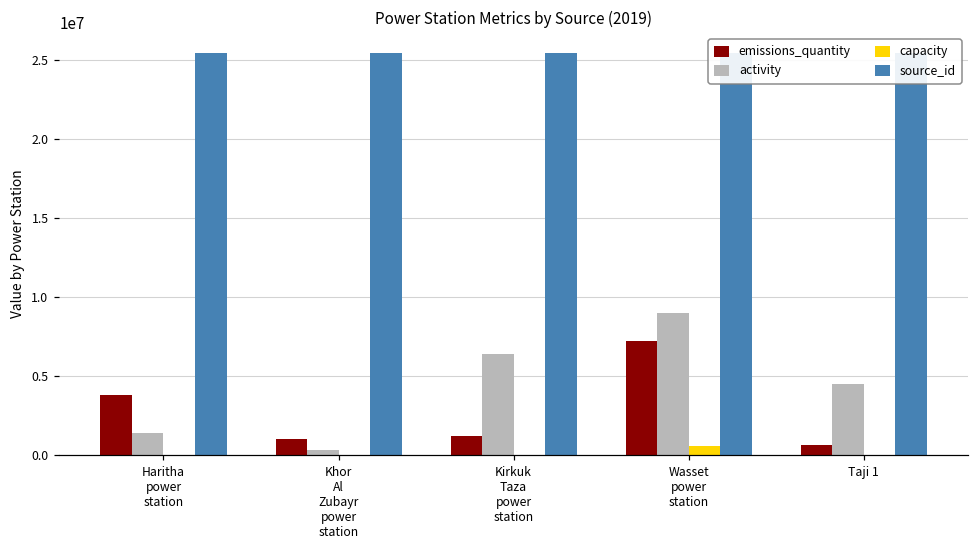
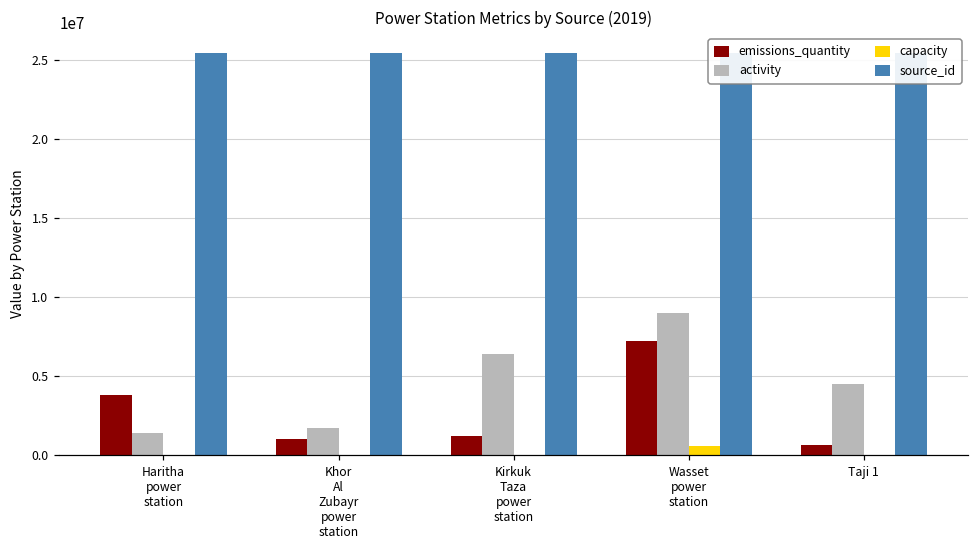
activity, Khor Al Zubayr power station: 300000 -> 1800000
